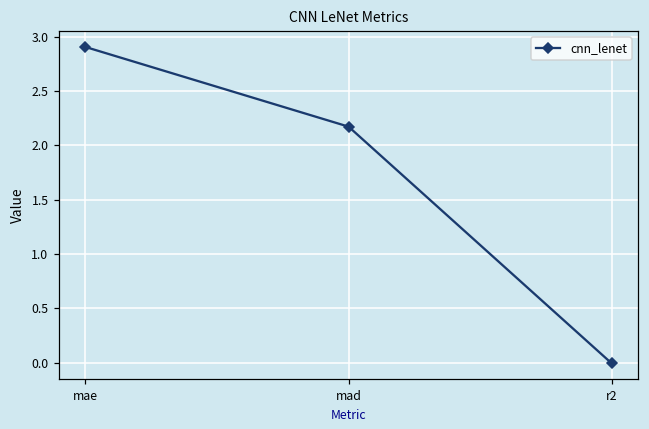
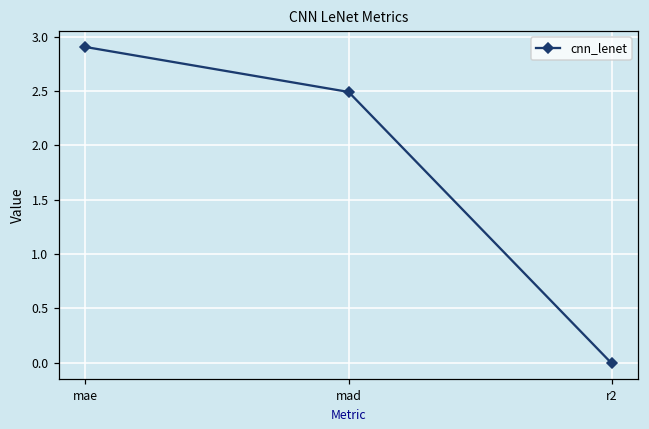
mad: 2.2 -> 2.5
